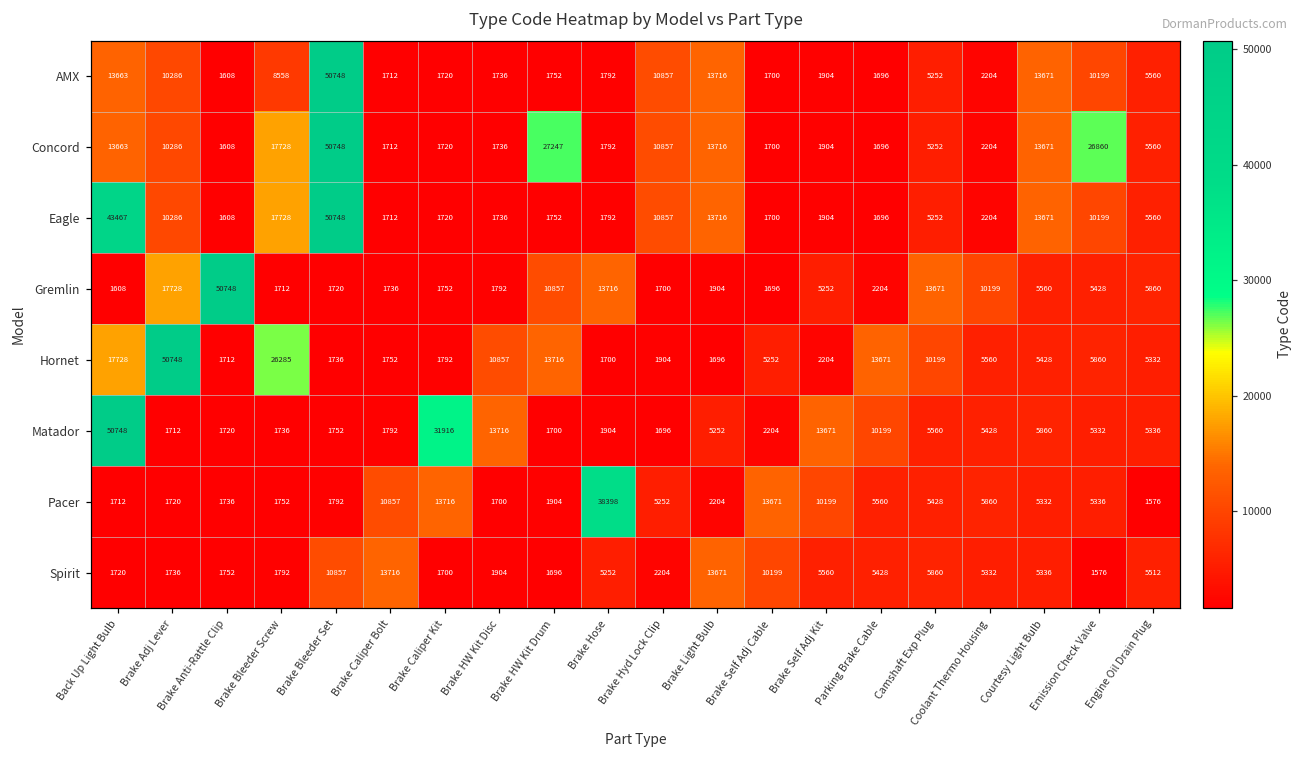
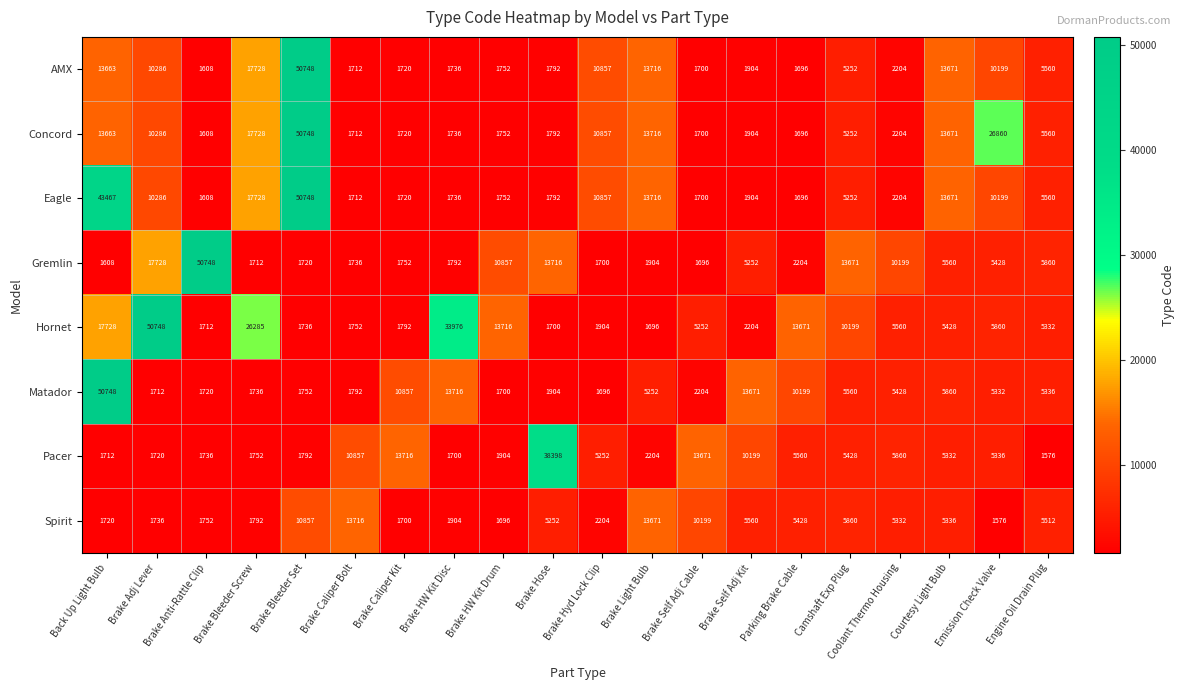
AMX, Brake Bleeder Screw: 8558 -> 17728
Concord, Brake HW Kit Drum: 27247 -> 1752
Hornet, Brake HW Kit Disc: 10857 -> 33976
Matador, Brake Caliper Kit: 31916 -> 10857
